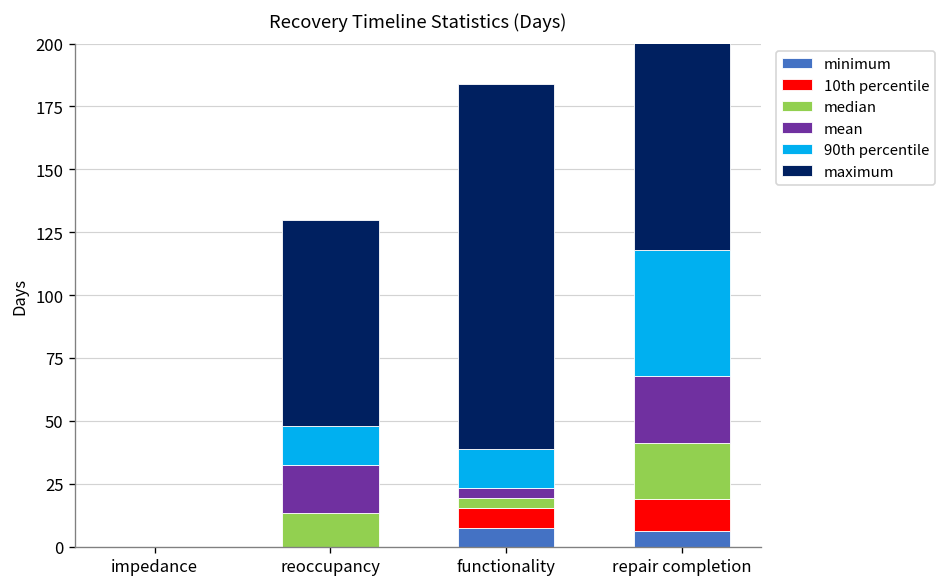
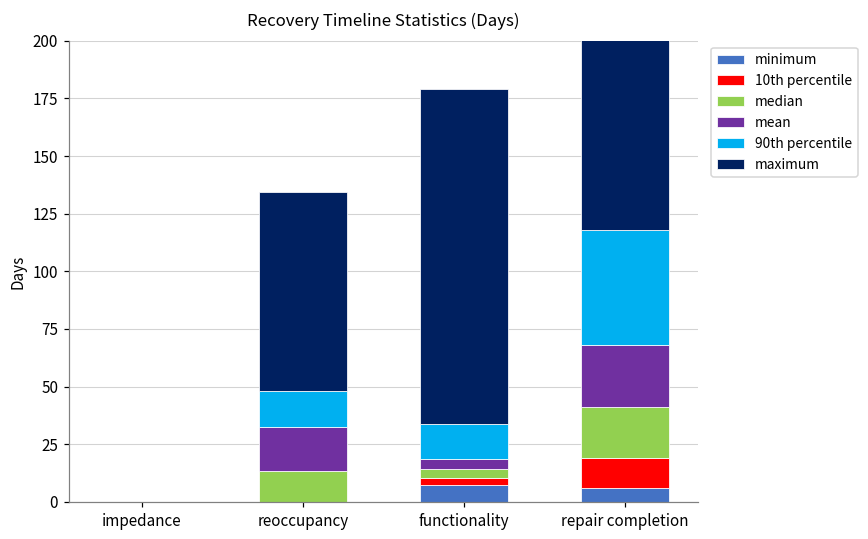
maximum, reoccupancy: 82 -> 87
10th percentile, functionality: 8 -> 3
